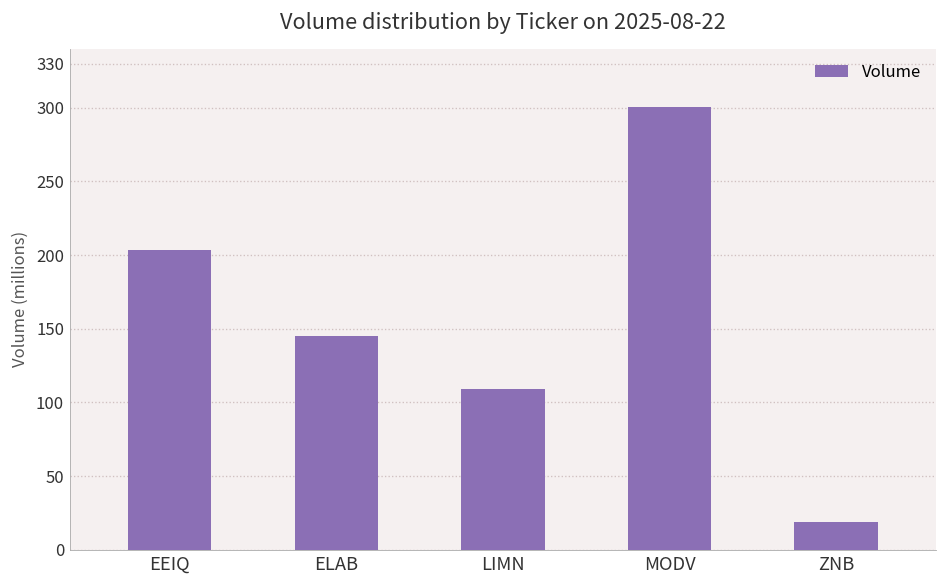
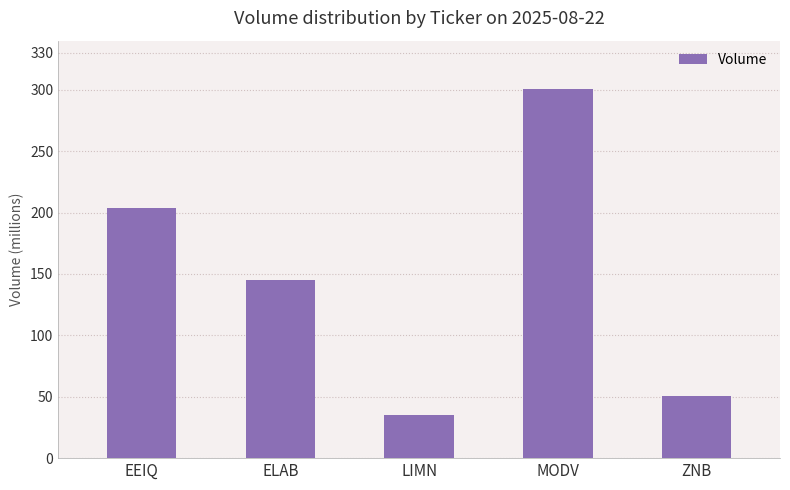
LIMN: 109 -> 35
ZNB: 19 -> 51
